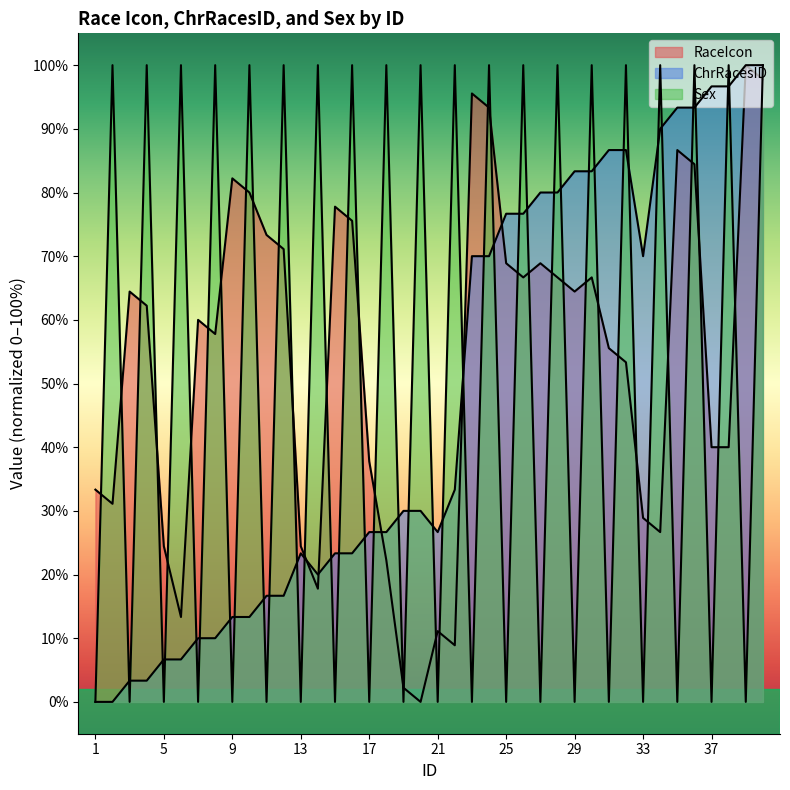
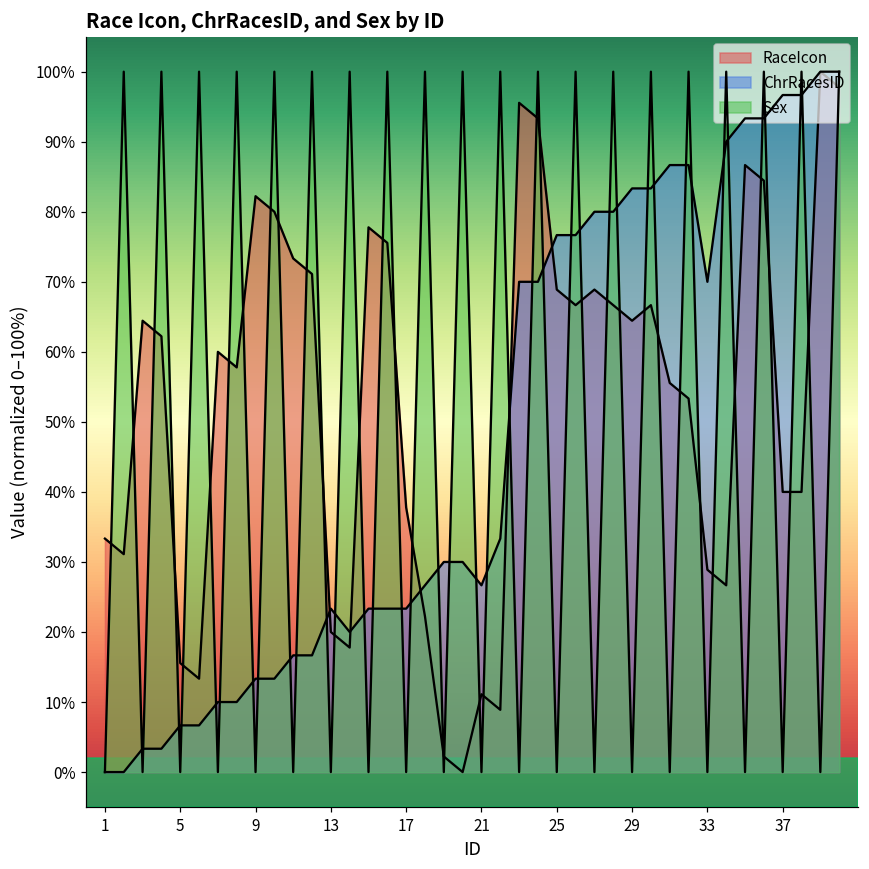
RaceIcon, 5: 24% -> 16%
RaceIcon, 13: 24% -> 20%
ChrRacesID, 17: 27% -> 23%
